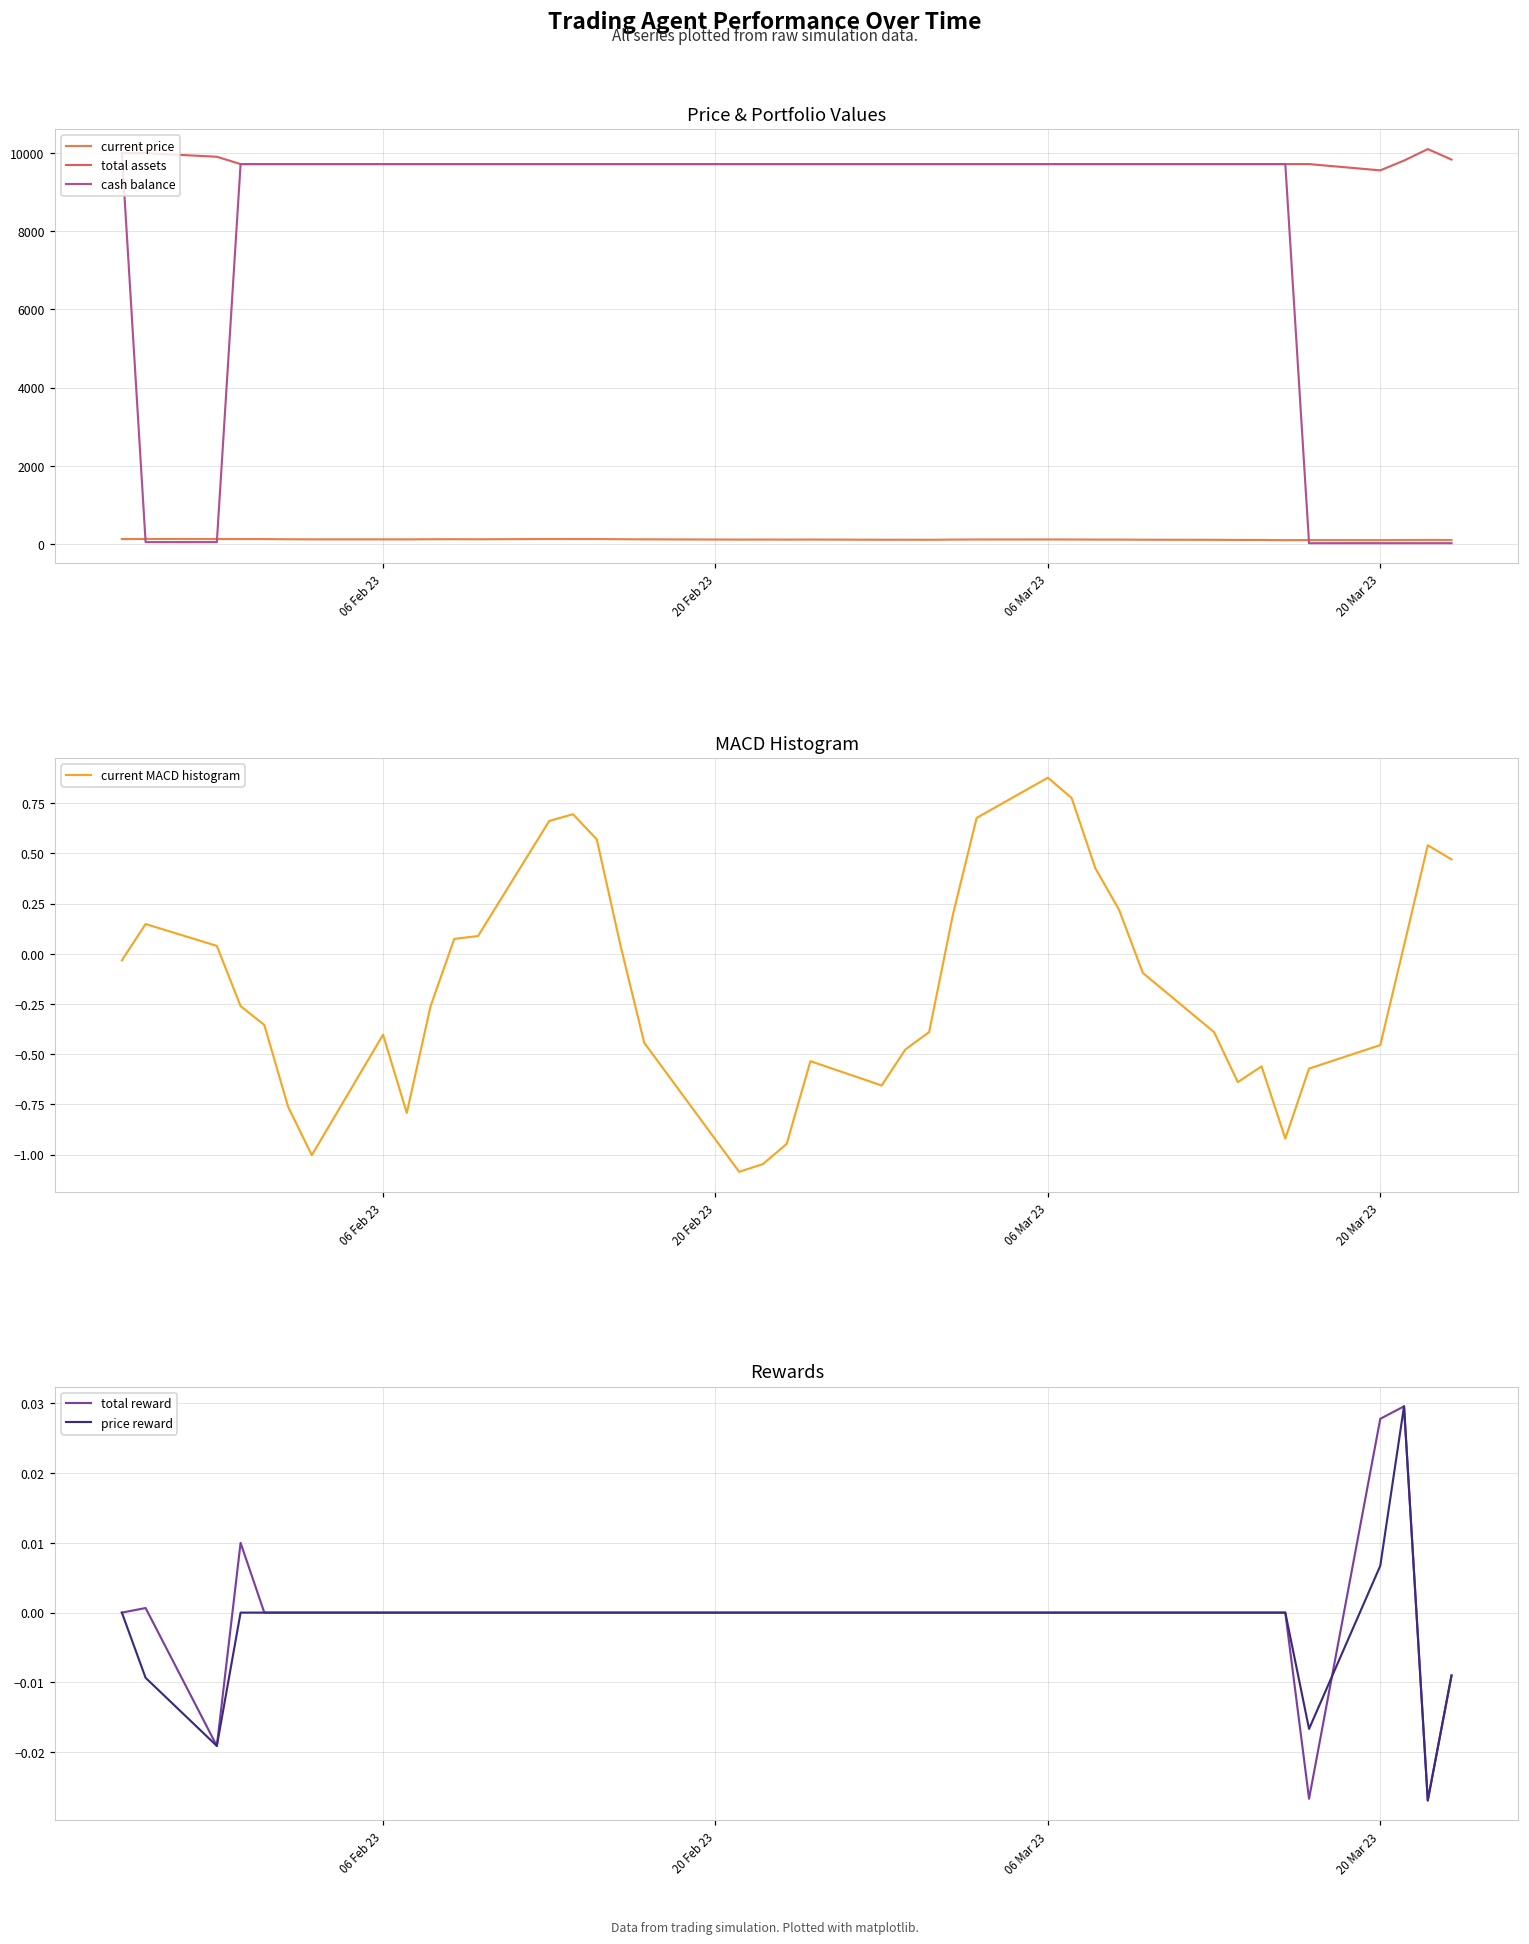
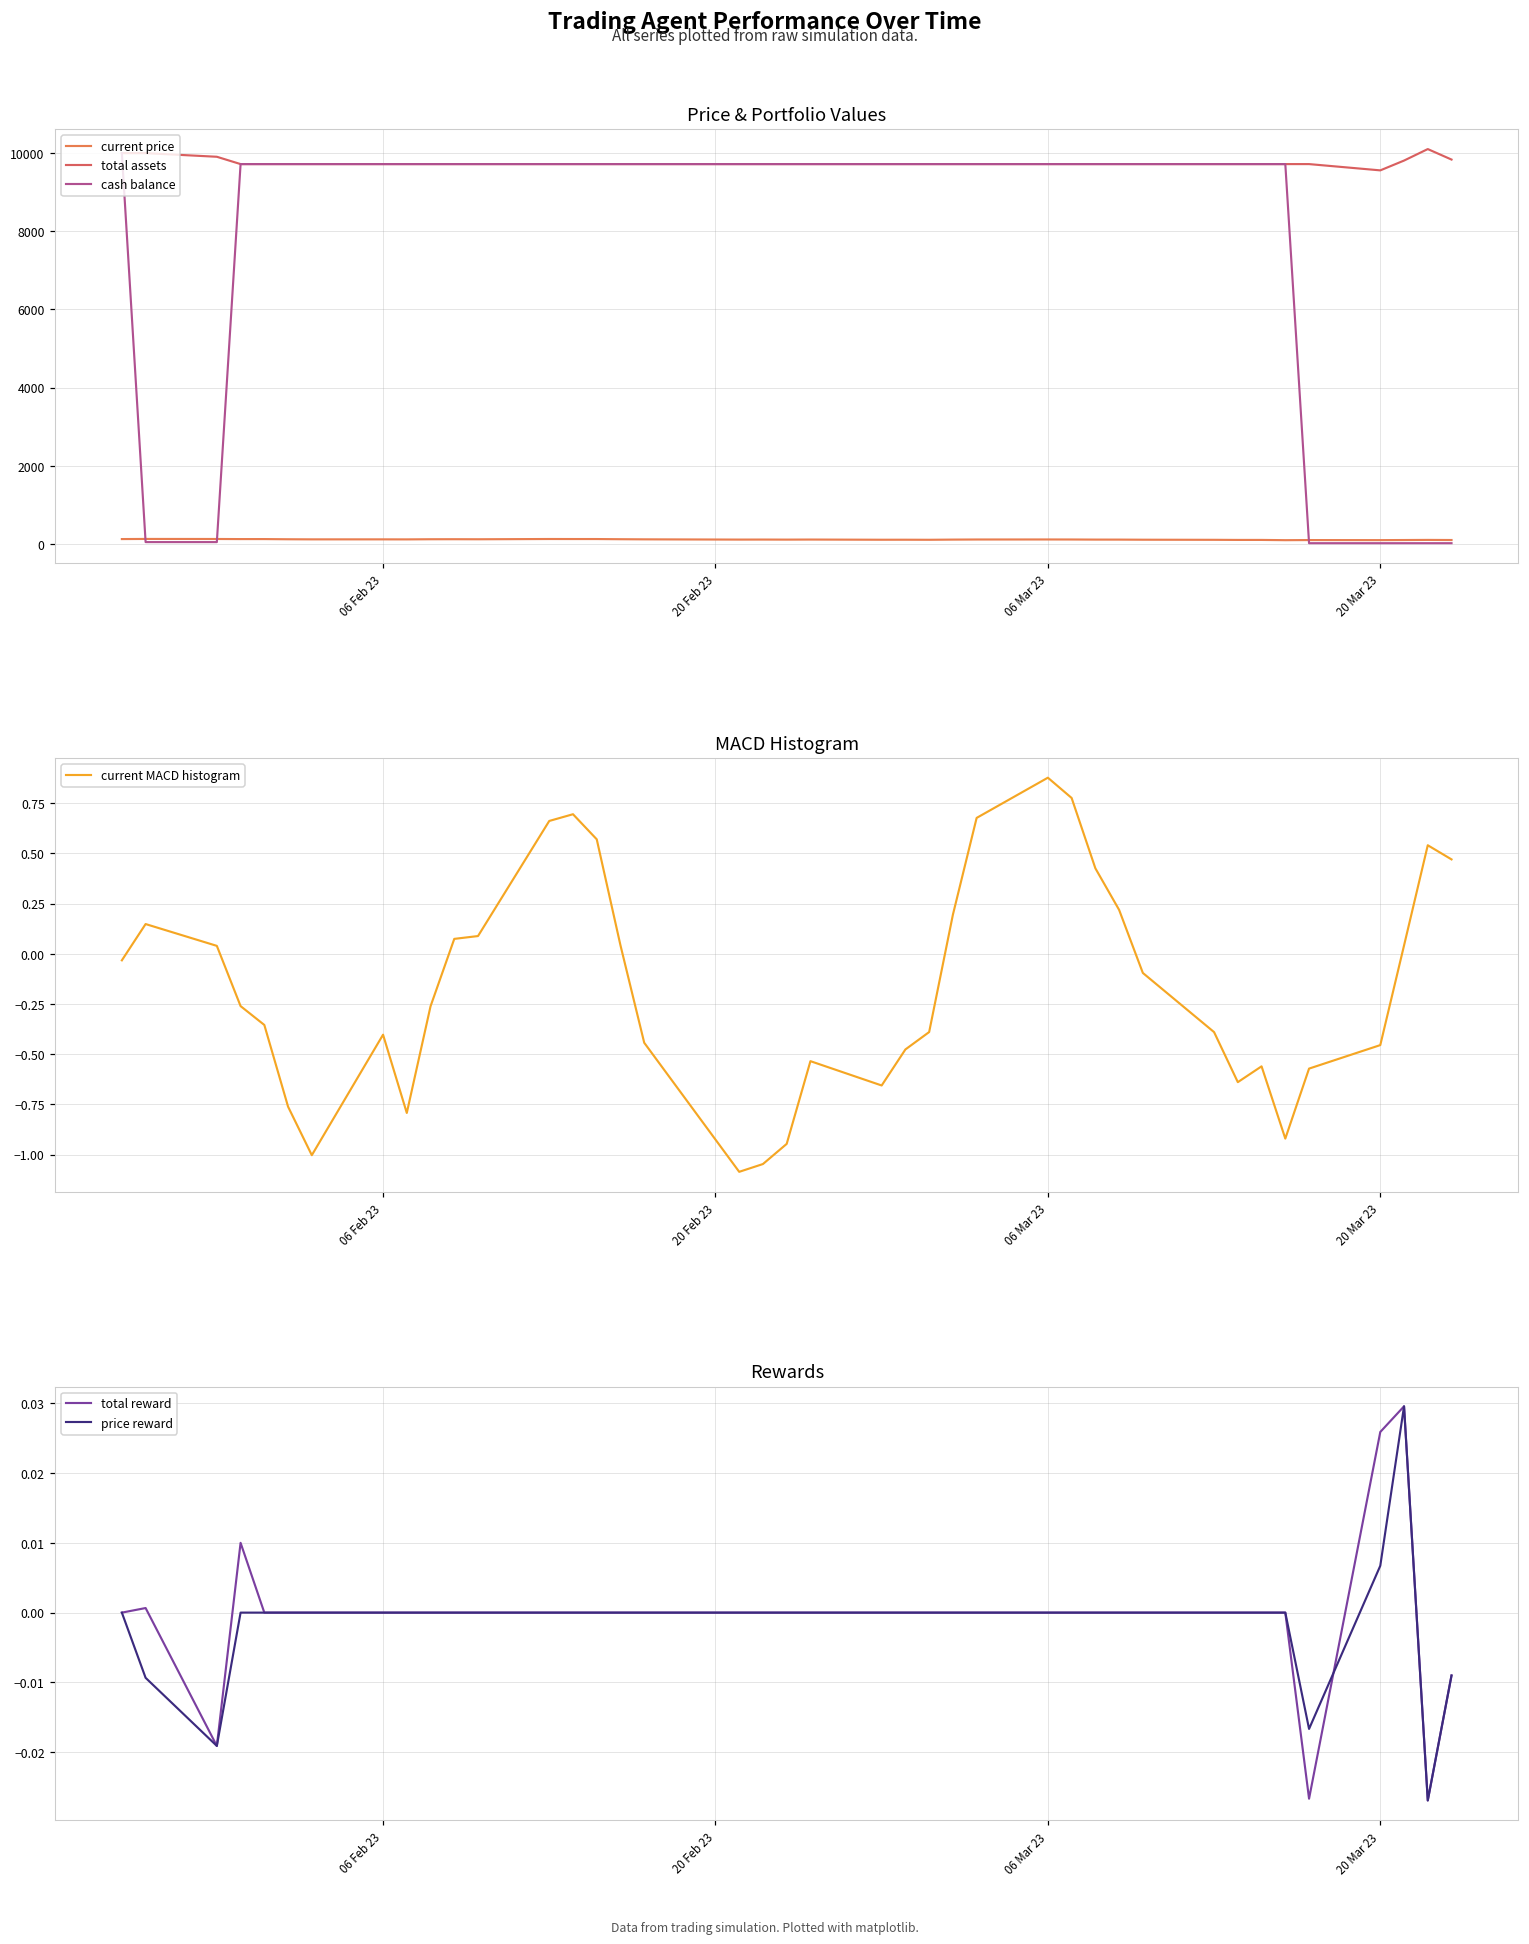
Rewards, total reward, 20 Mar 23: 0.028 -> 0.026
